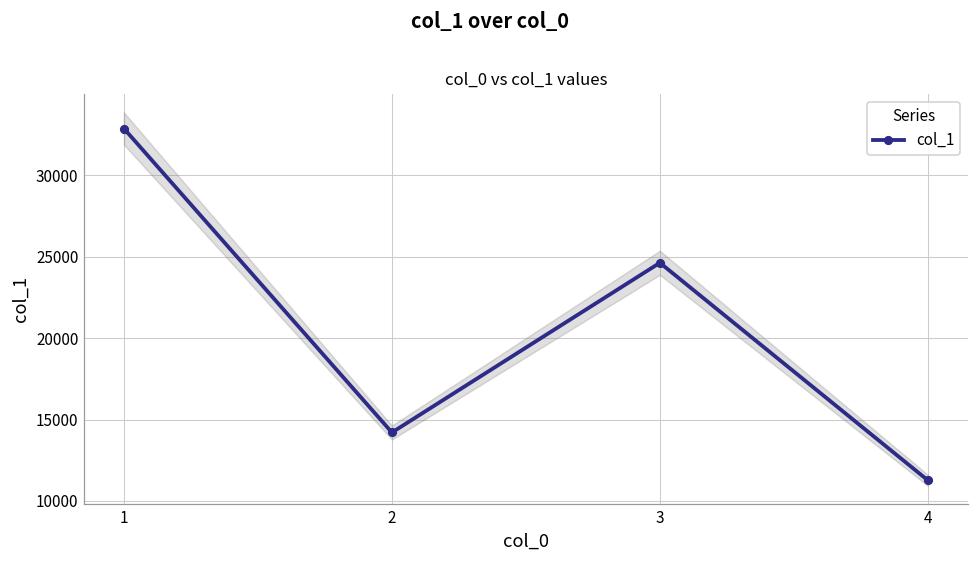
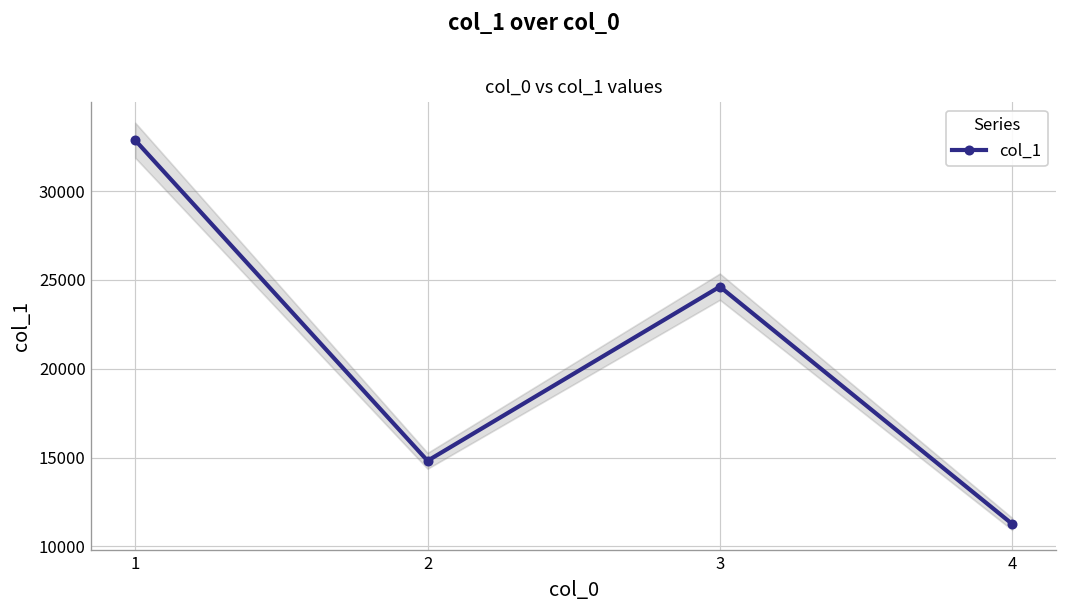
col_1, 2: 14200 -> 14800
